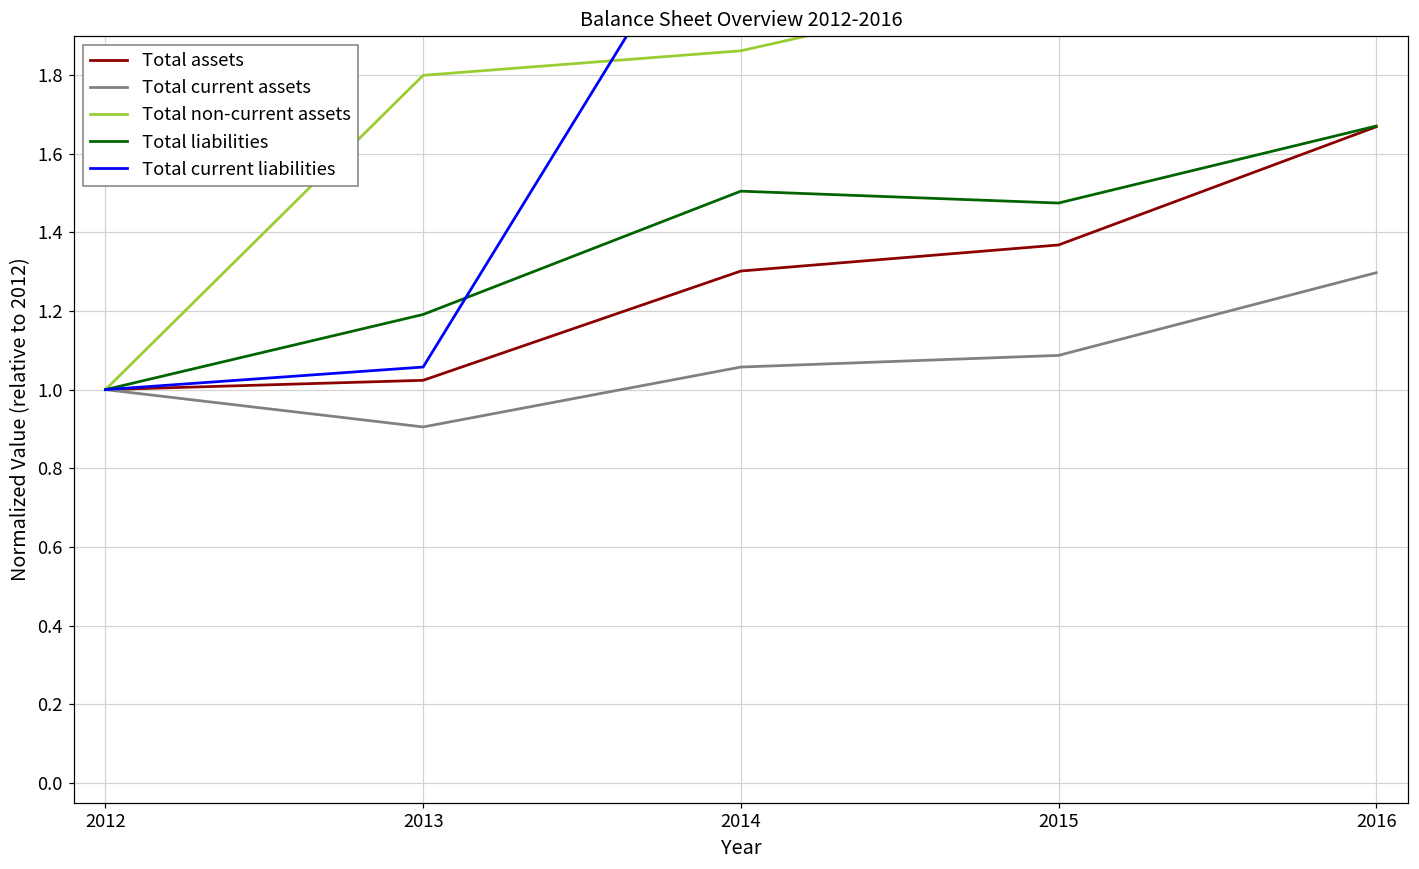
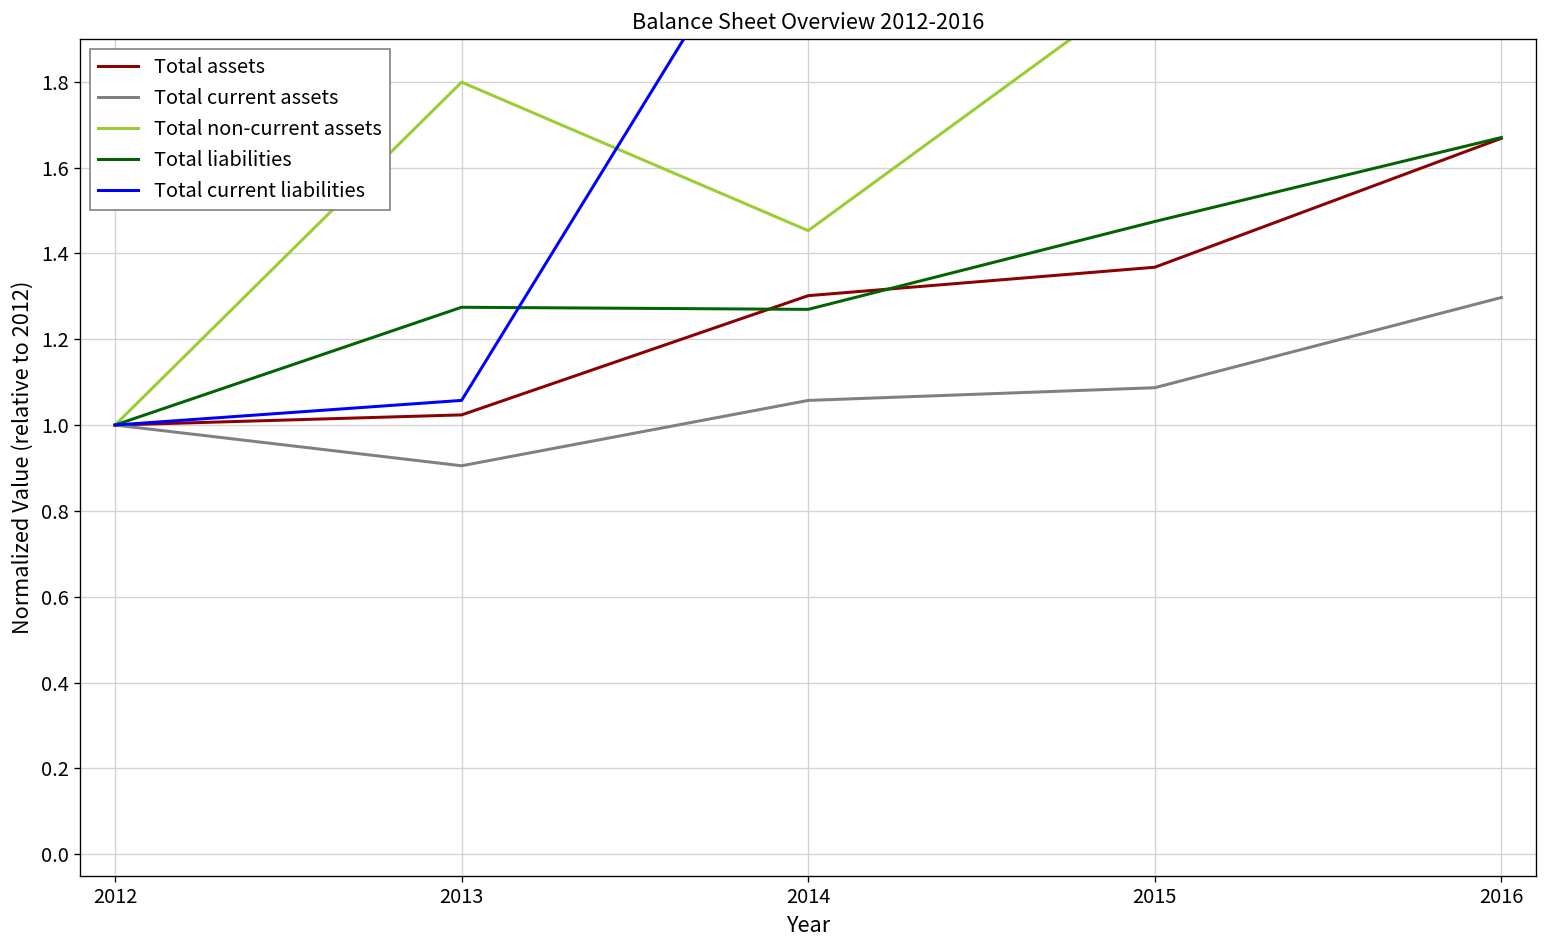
Total liabilities, 2013: 1.19 -> 1.27
Total non-current assets, 2014: 1.86 -> 1.45
Total liabilities, 2014: 1.50 -> 1.27
